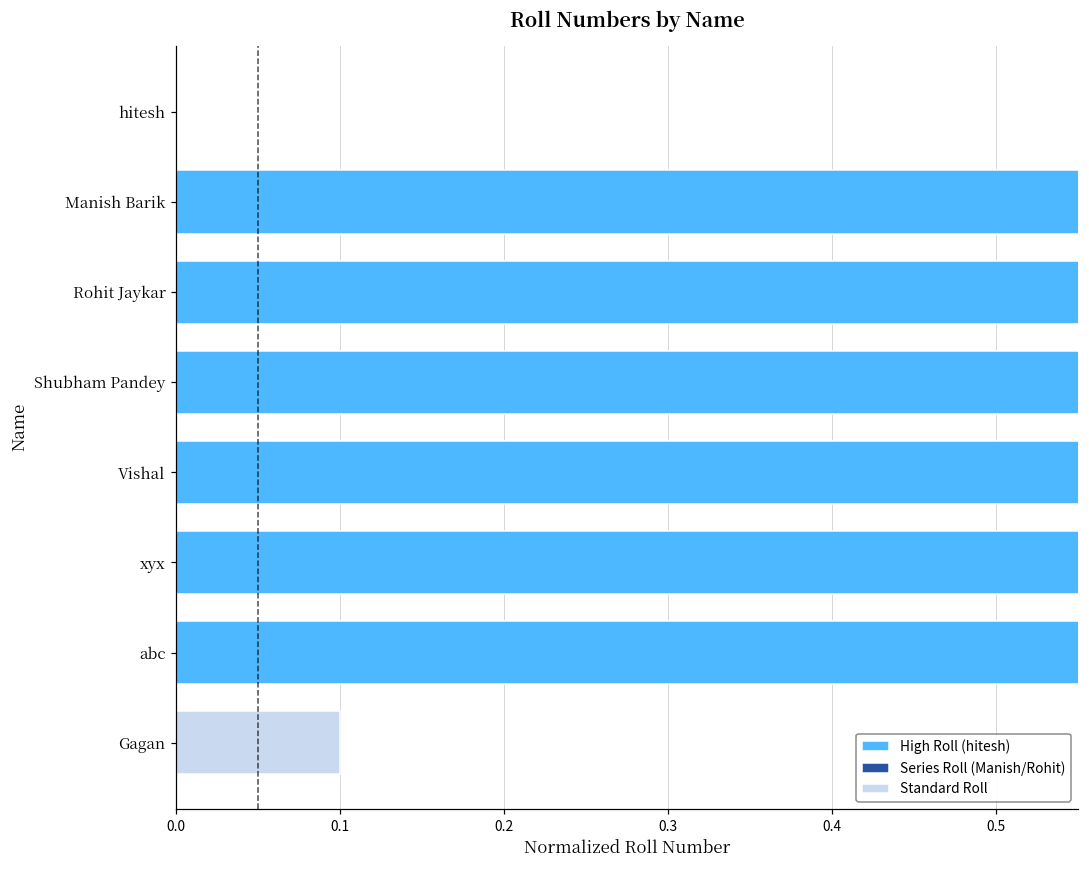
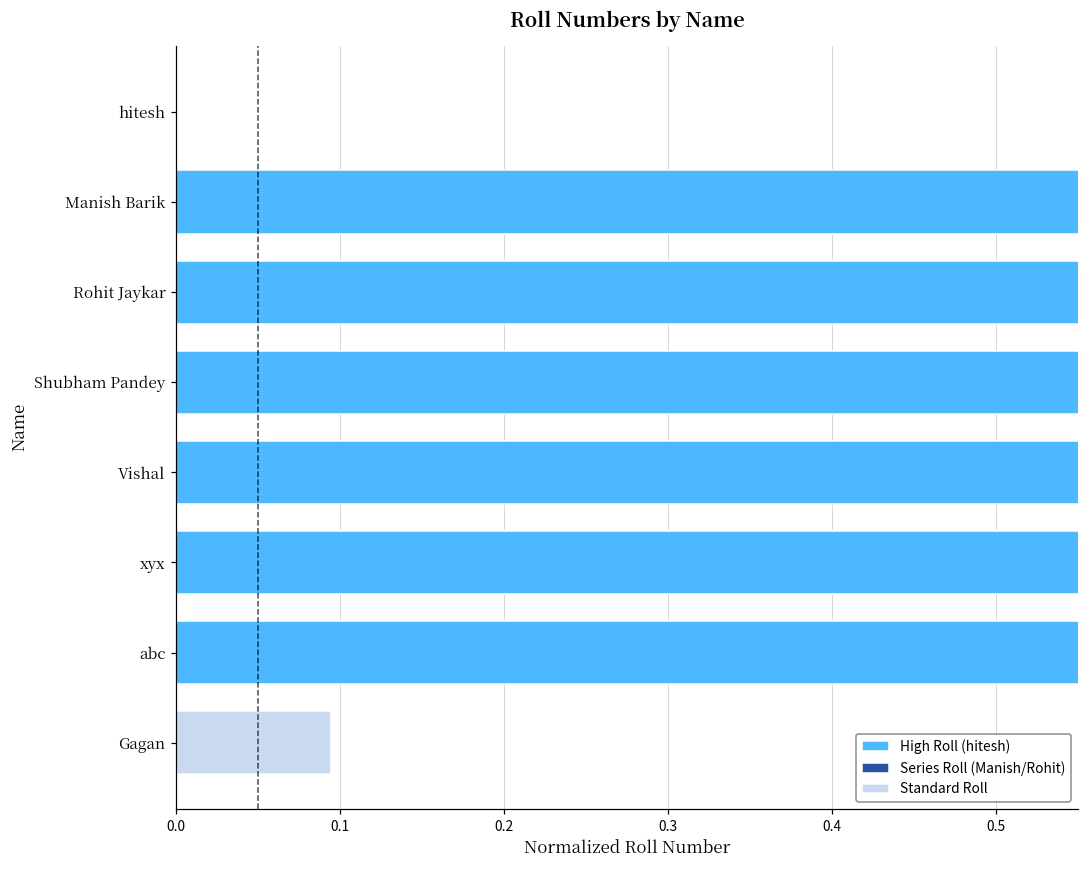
Gagan: 0.100 -> 0.094
